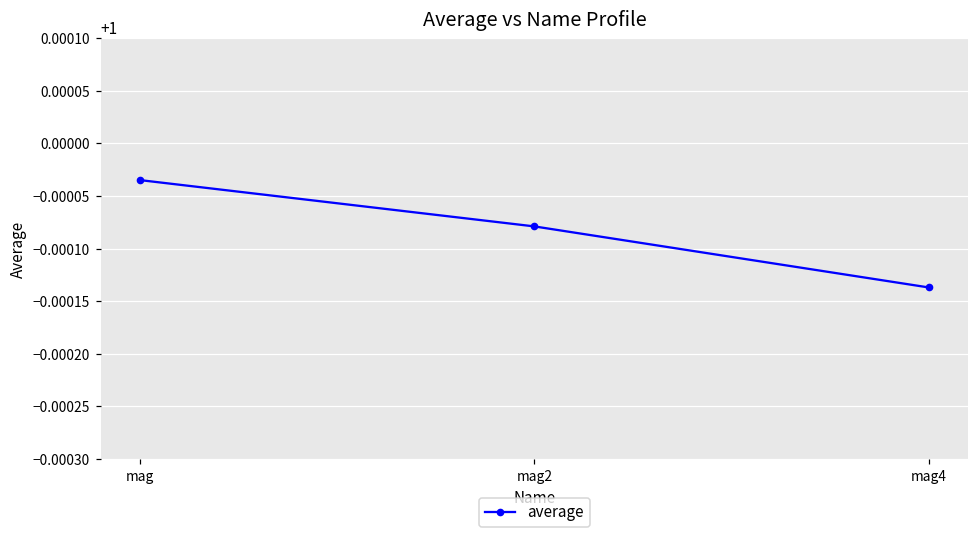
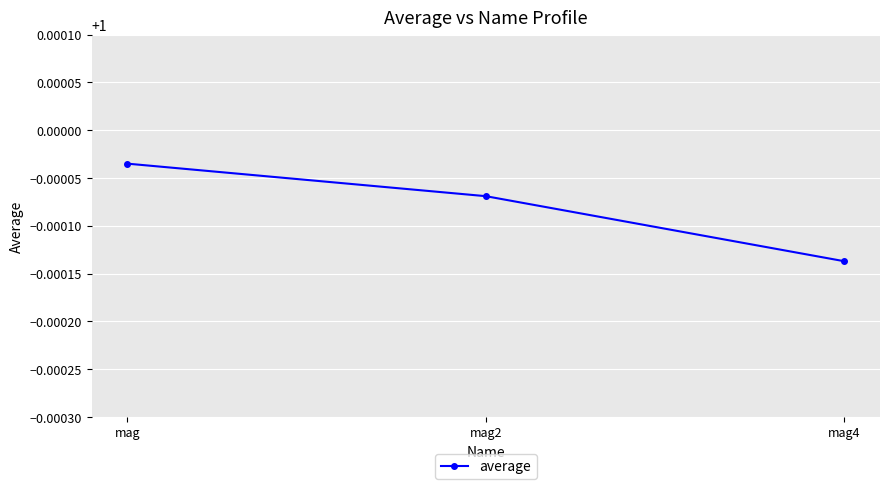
mag2: 0.99992 -> 0.99993
